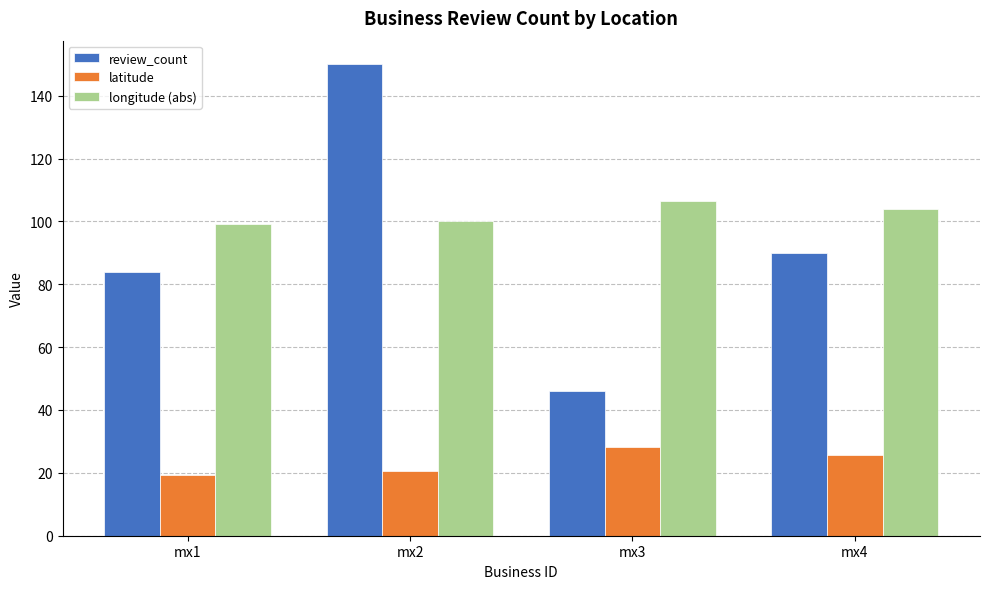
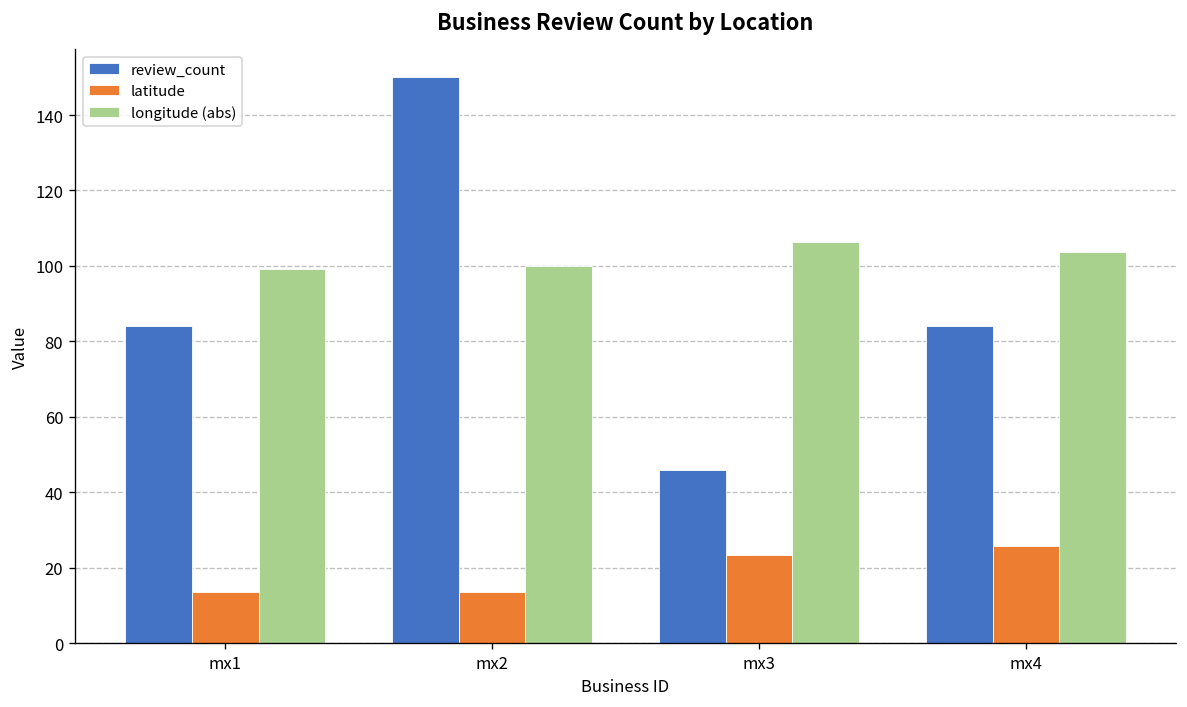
latitude, mx1: 19 -> 13
latitude, mx2: 21 -> 14
latitude, mx3: 28 -> 23
review_count, mx4: 90 -> 84
